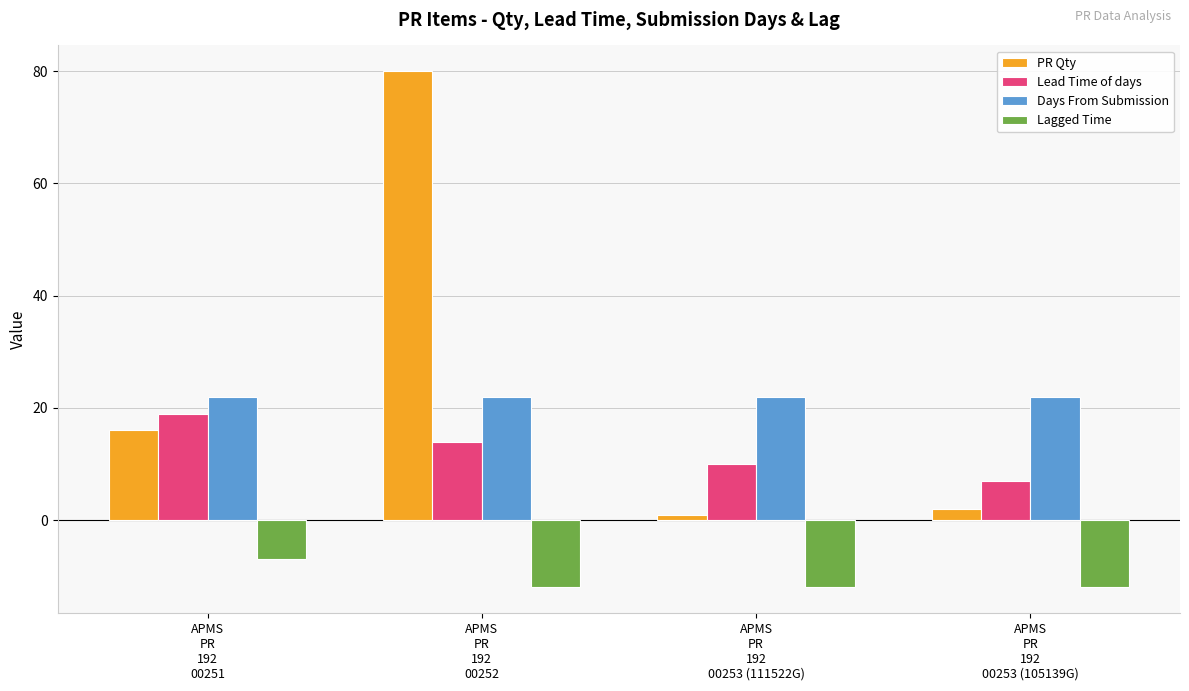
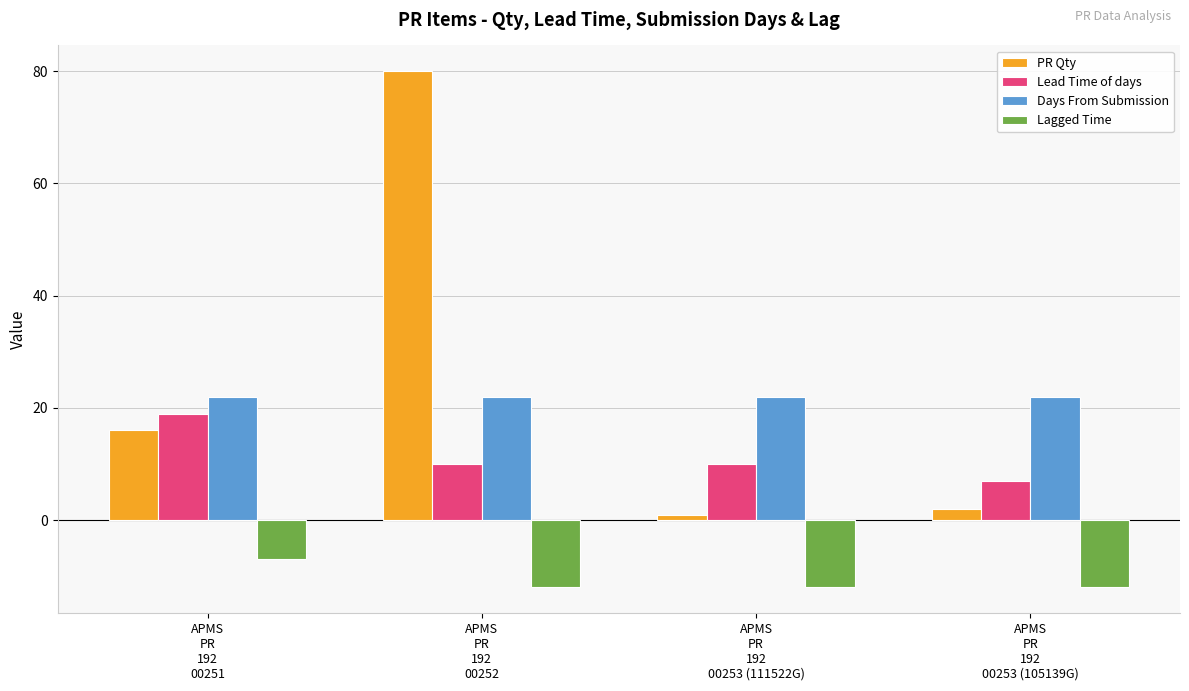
Lead Time of days, APMS PR 192 00252: 14 -> 10
